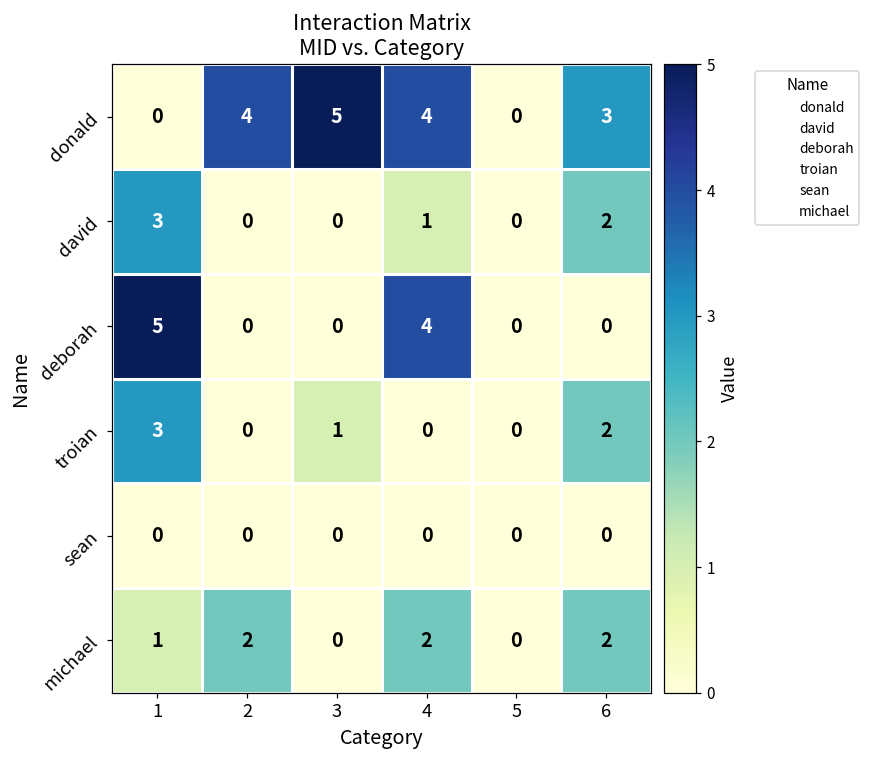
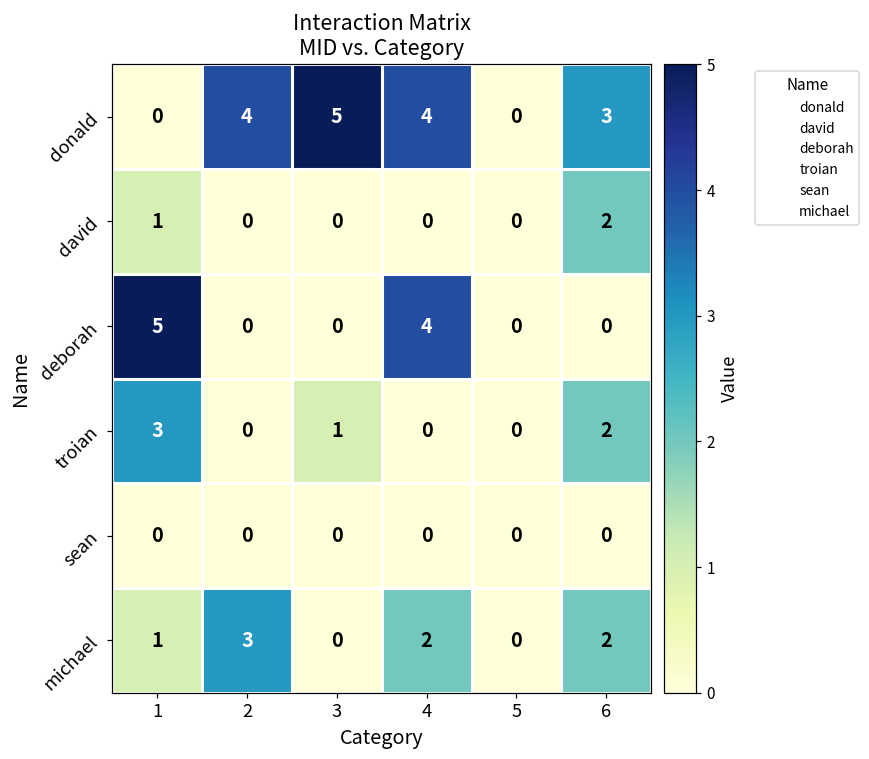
david, 1: 3 -> 1
david, 4: 1 -> 0
michael, 2: 2 -> 3
